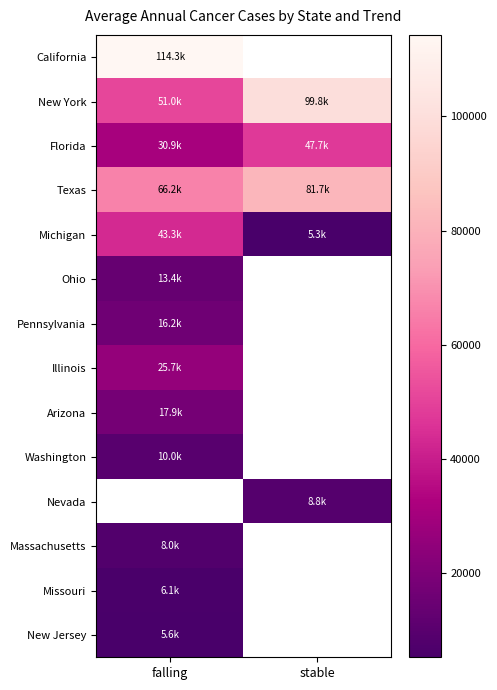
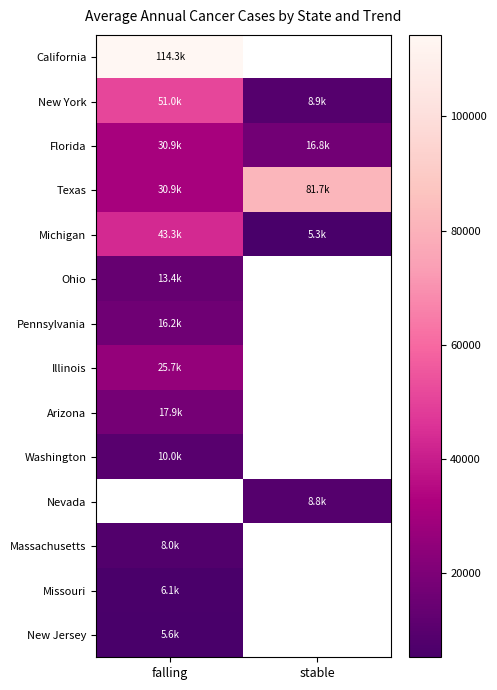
New York, stable: 99.8k -> 8.9k
Florida, stable: 47.7k -> 16.8k
Texas, falling: 66.2k -> 30.9k
